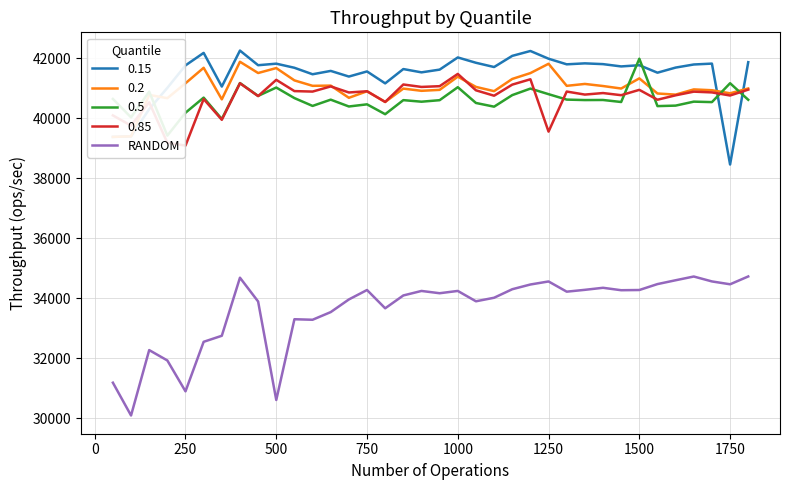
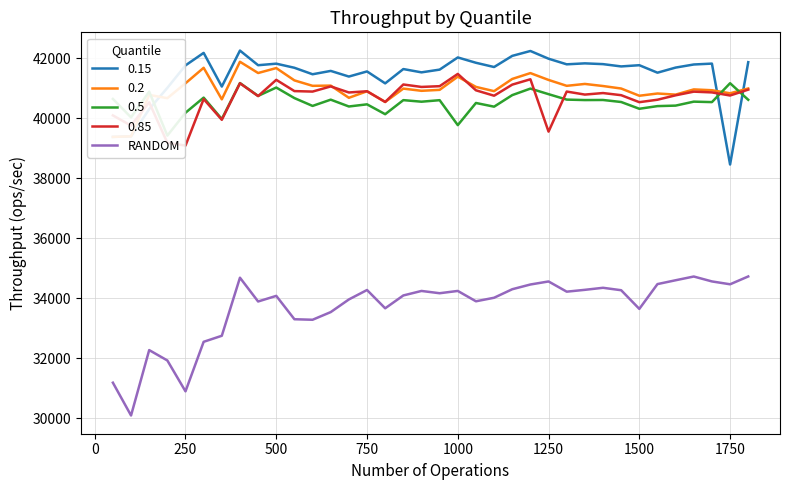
RANDOM, 500: 30600 -> 34100
0.5, 1000: 41000 -> 39800
0.2, 1250: 41800 -> 41300
0.2, 1500: 41300 -> 40700
0.5, 1500: 42000 -> 40300
0.85, 1500: 40900 -> 40500
RANDOM, 1500: 34300 -> 33600
